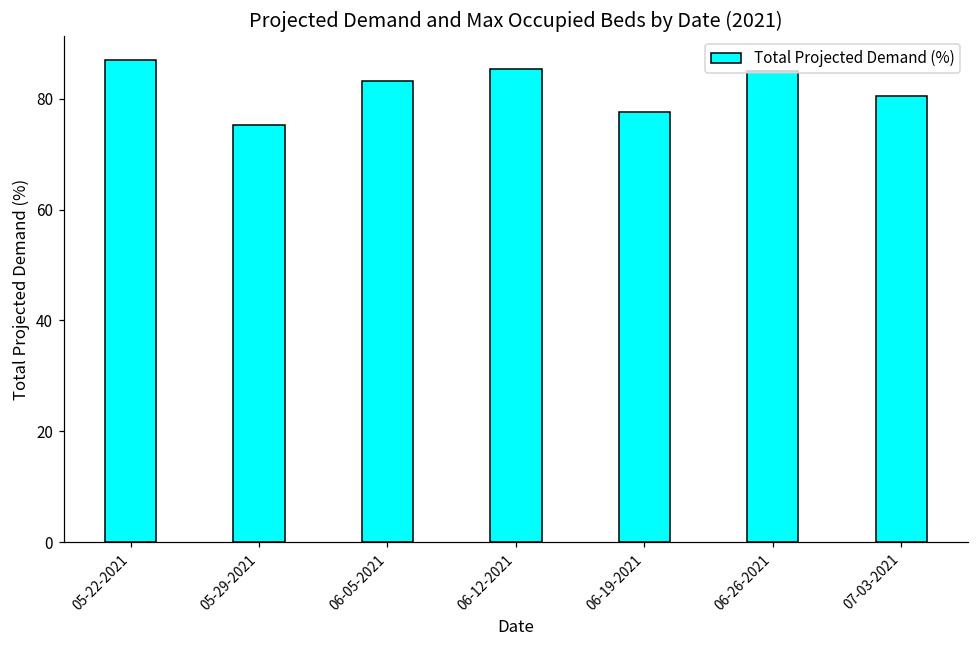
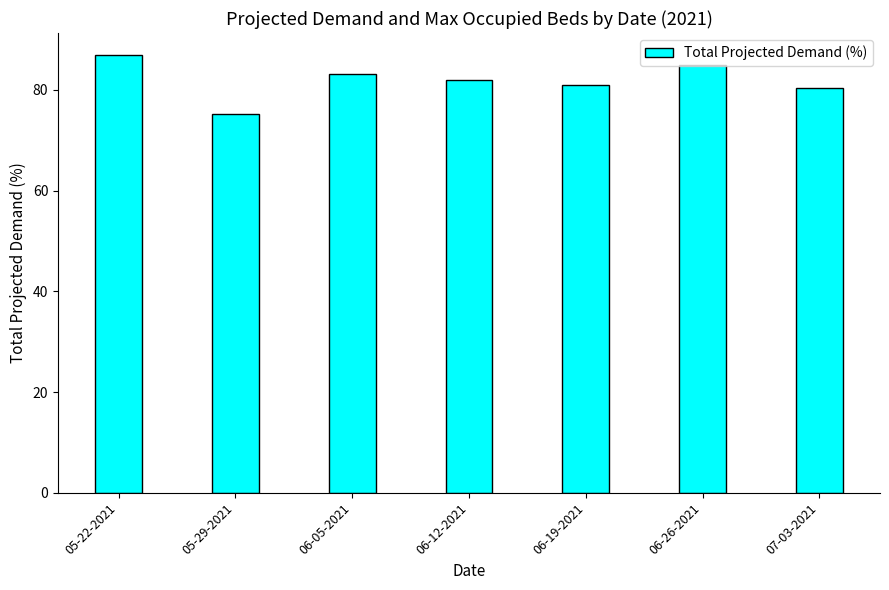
06-12-2021: 85 -> 82
06-19-2021: 78 -> 81
